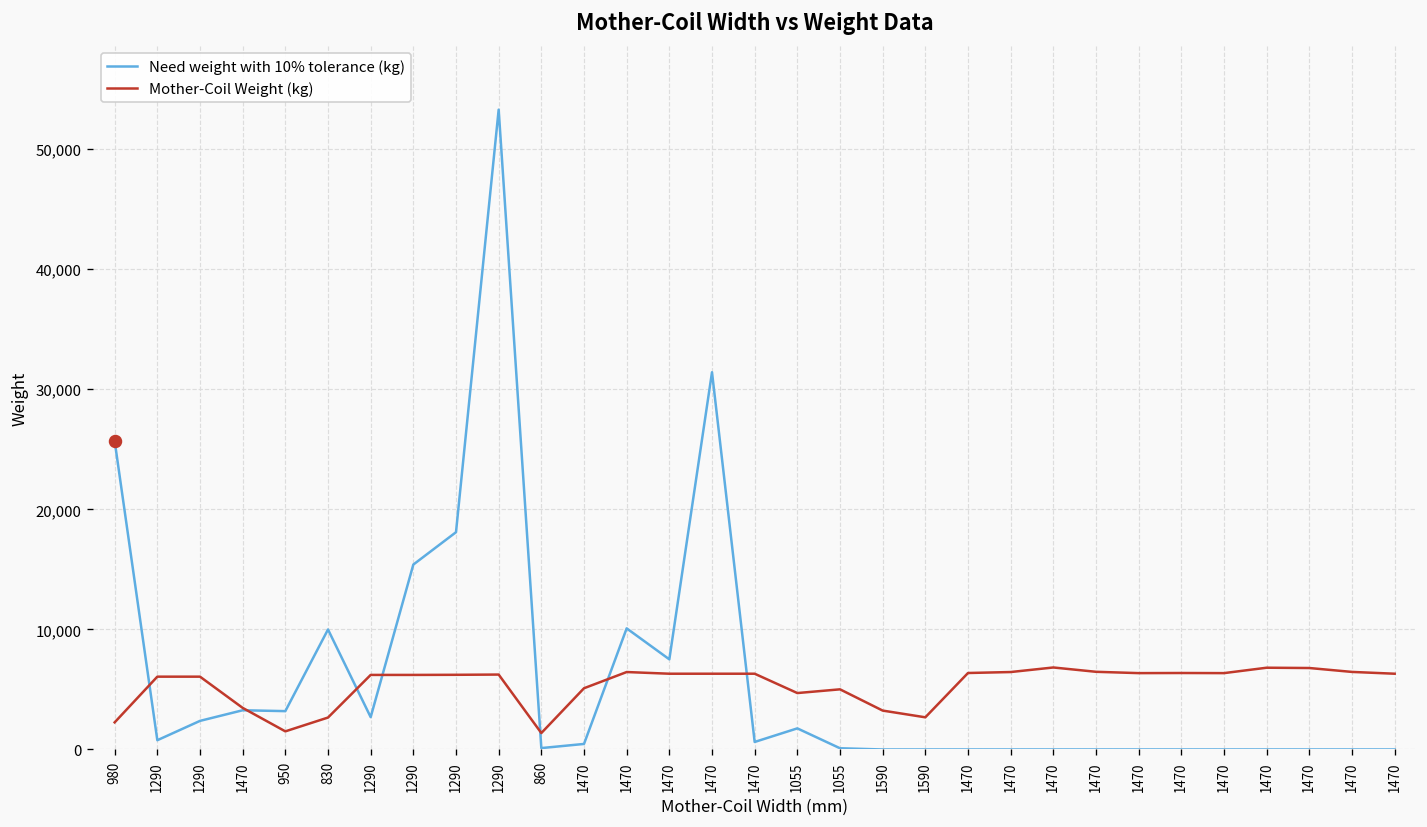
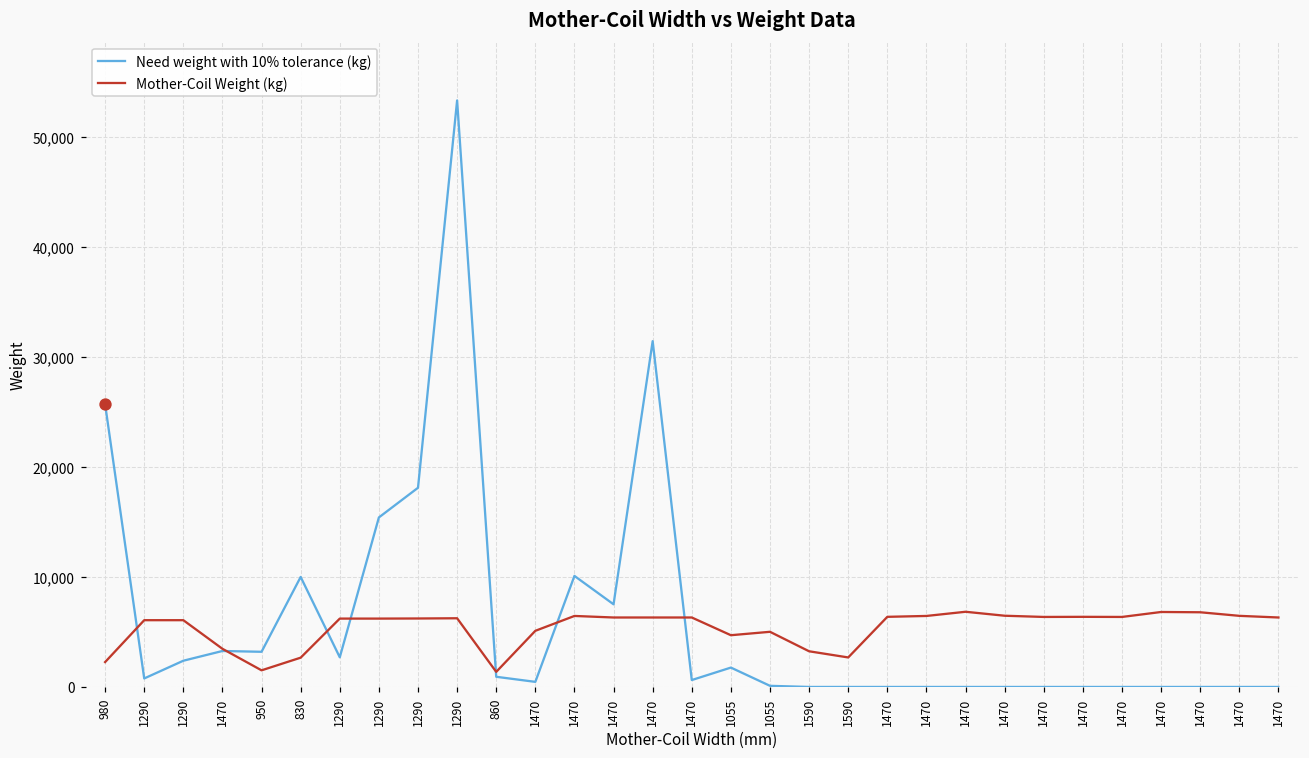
Need weight with 10% tolerance (kg), 860: 100 -> 900
